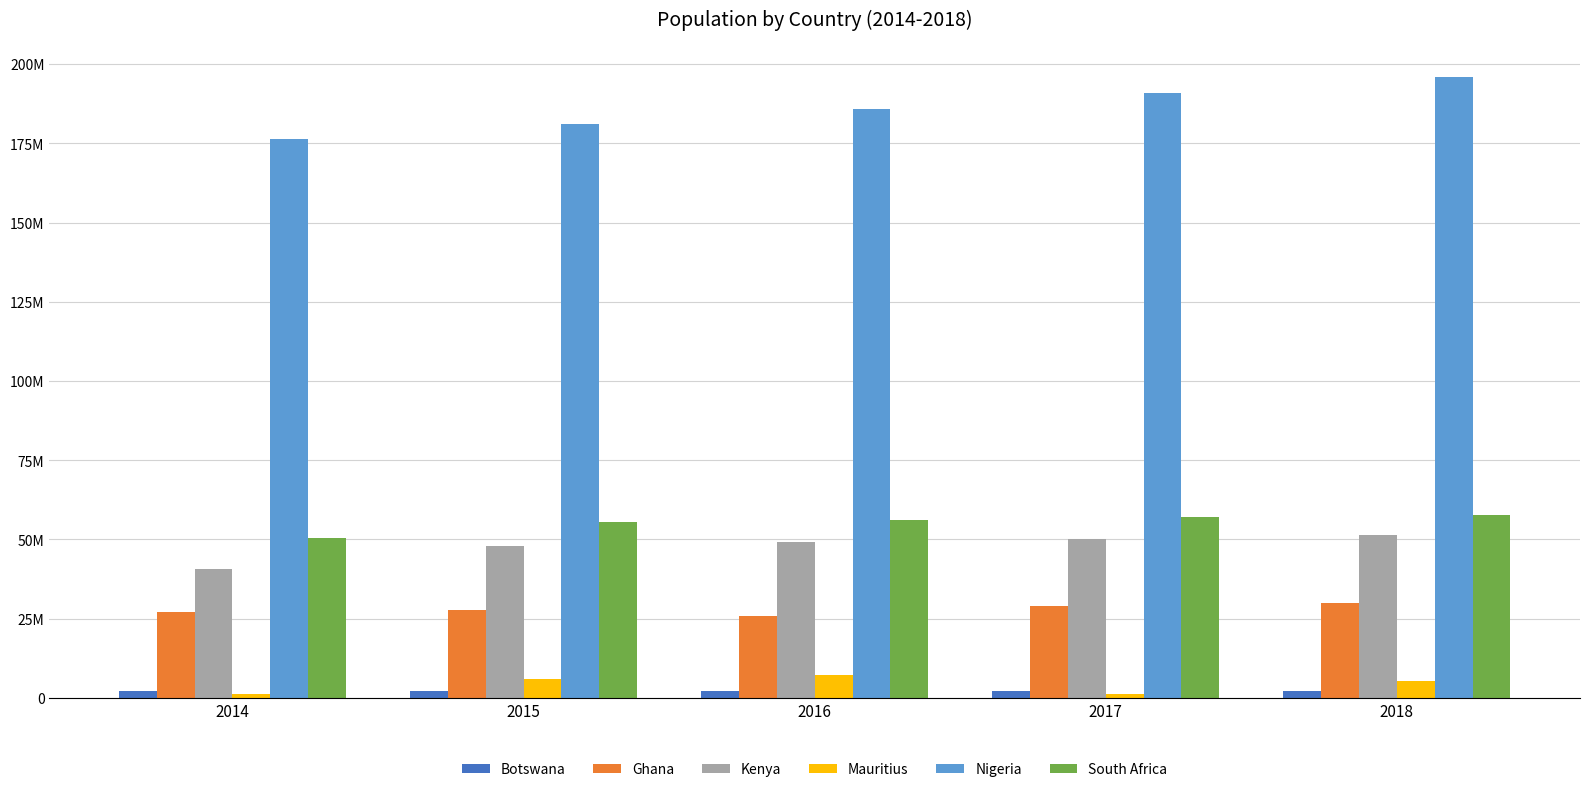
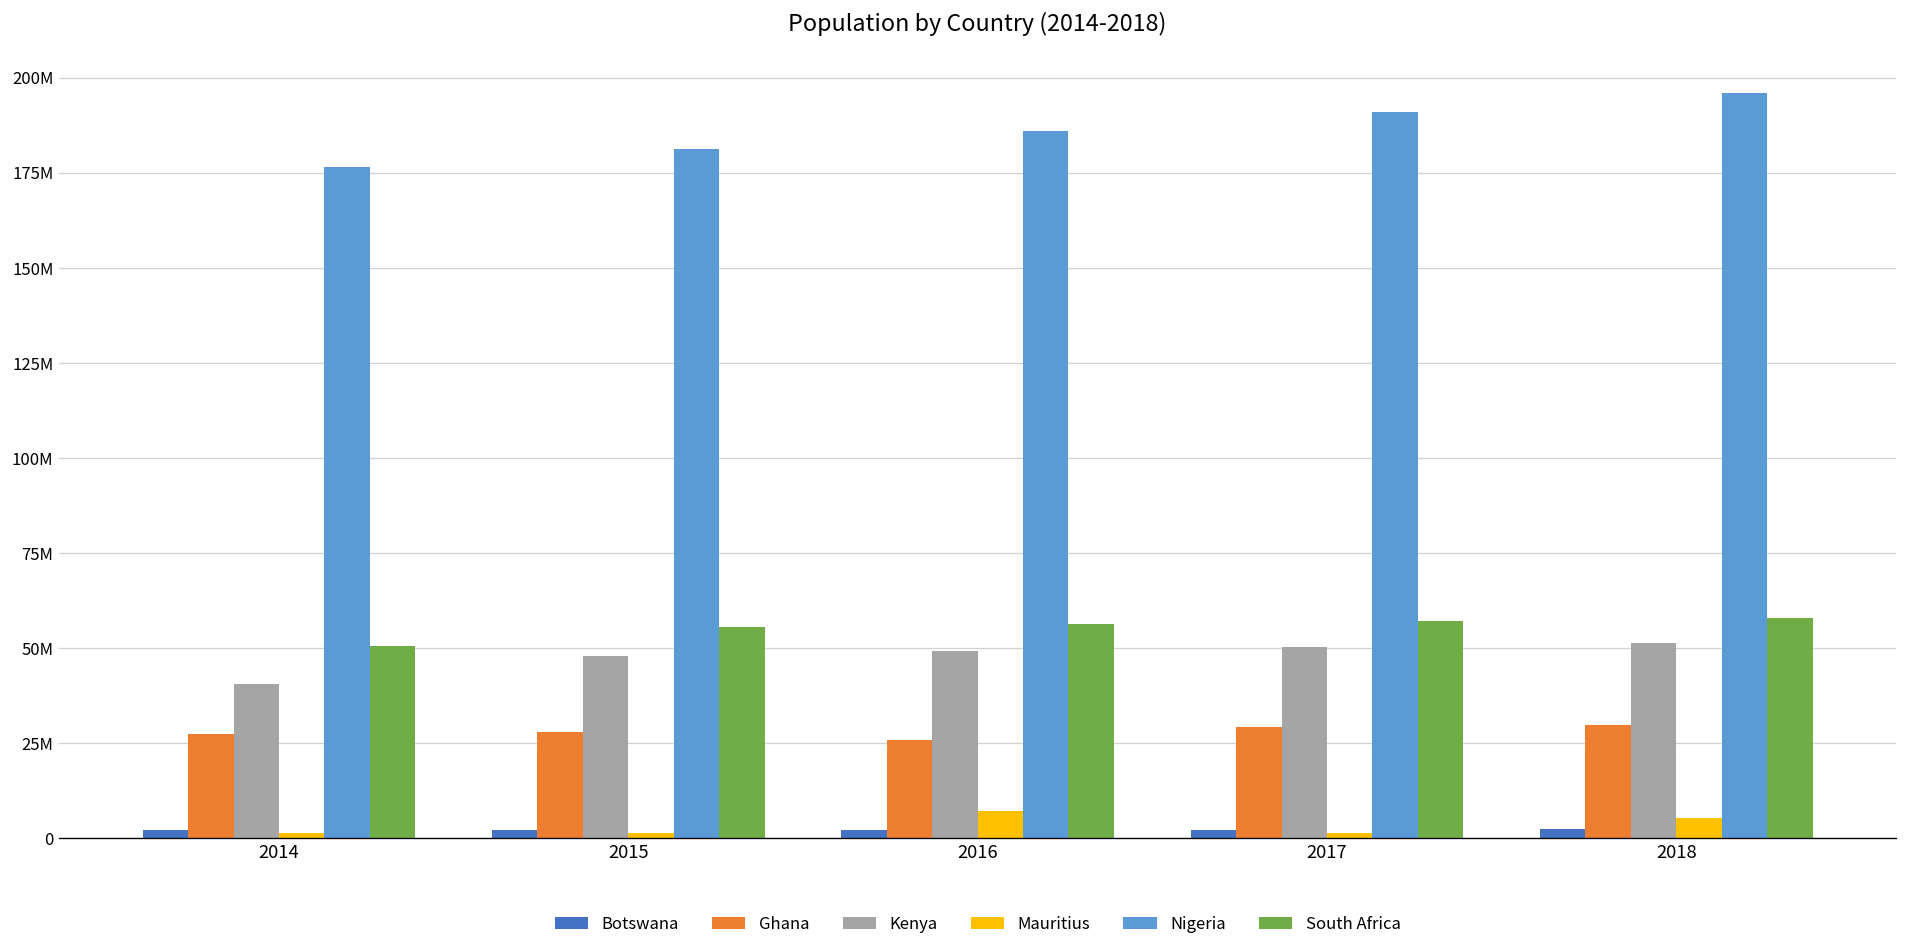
Mauritius, 2015: 6000000 -> 1000000
